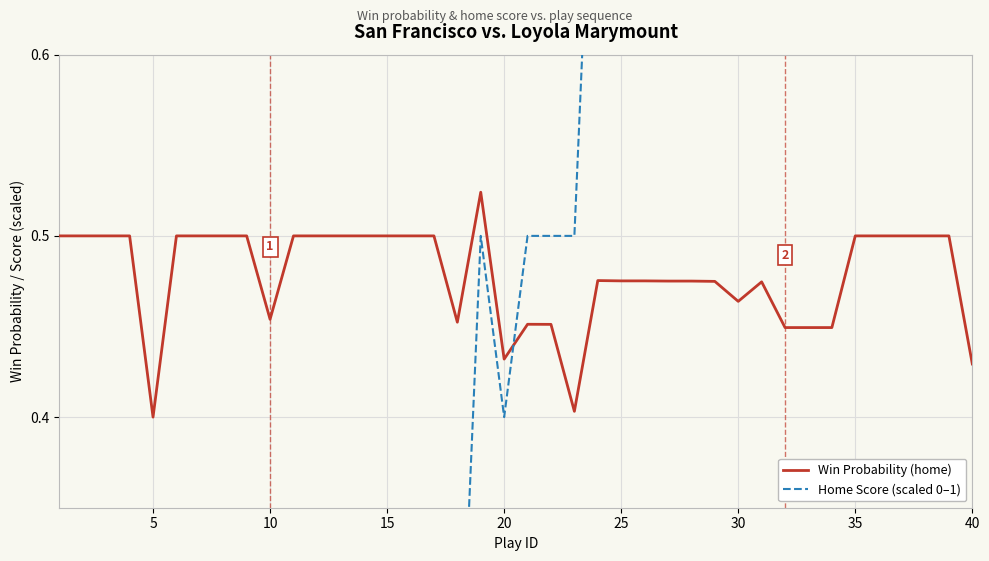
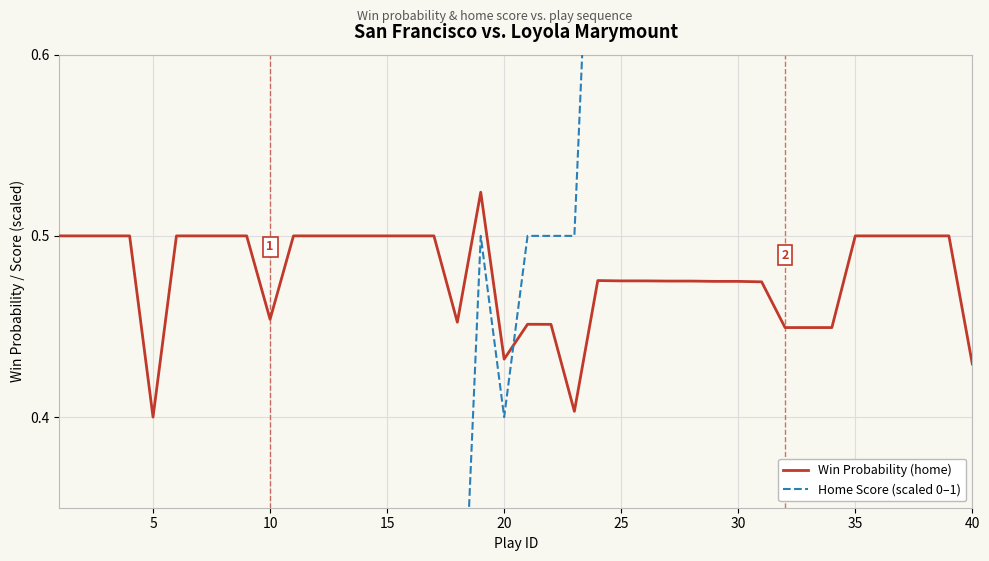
Win Probability (home), 30: 0.464 -> 0.475
